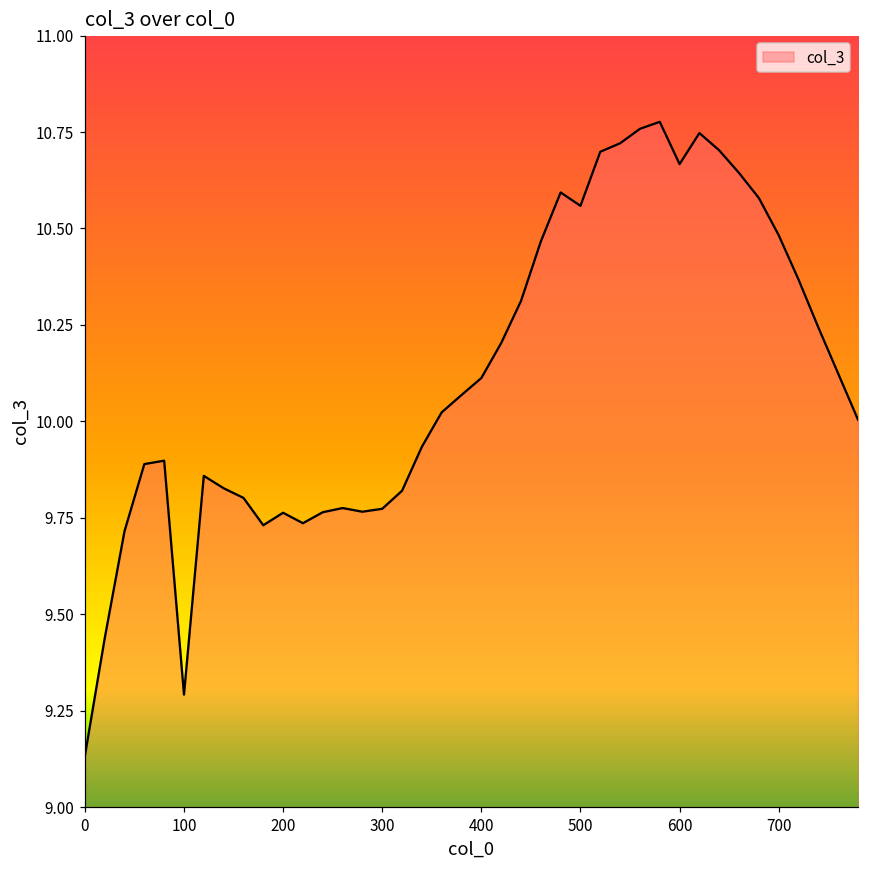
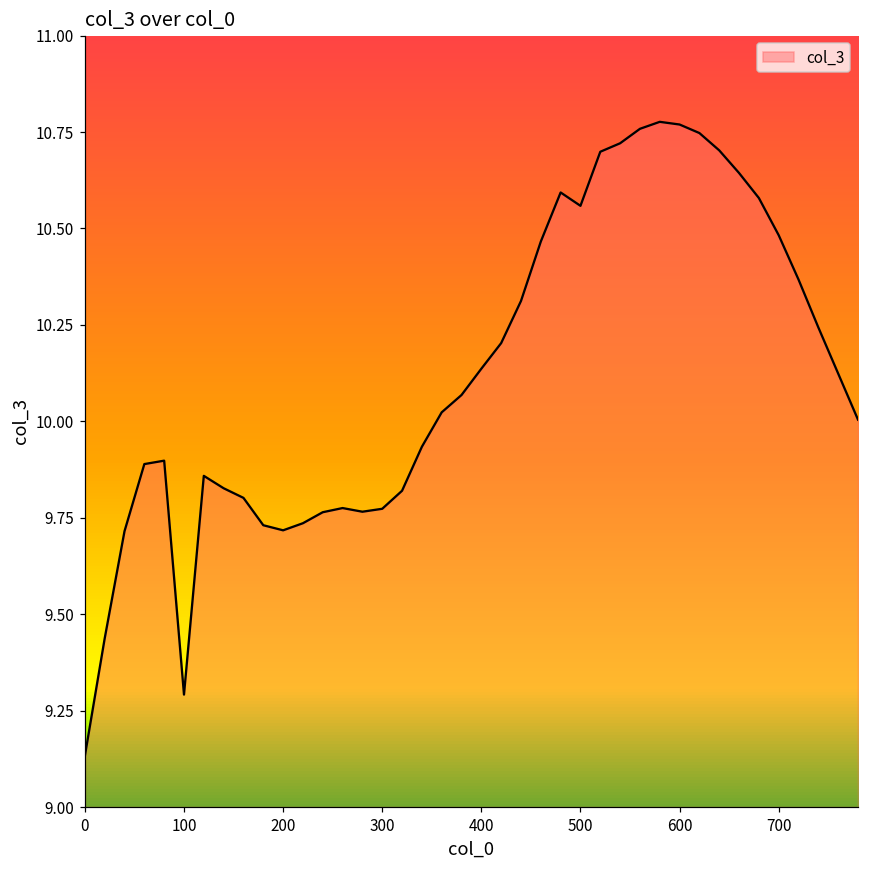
200: 9.76 -> 9.72
400: 10.11 -> 10.14
600: 10.67 -> 10.77
